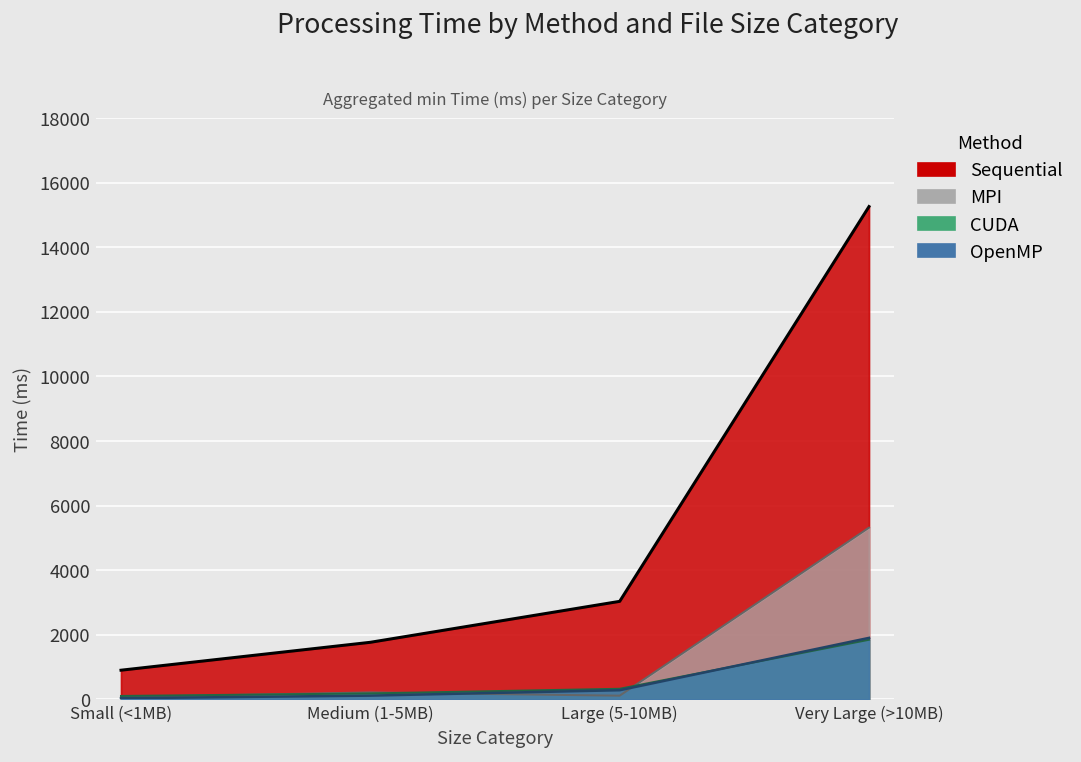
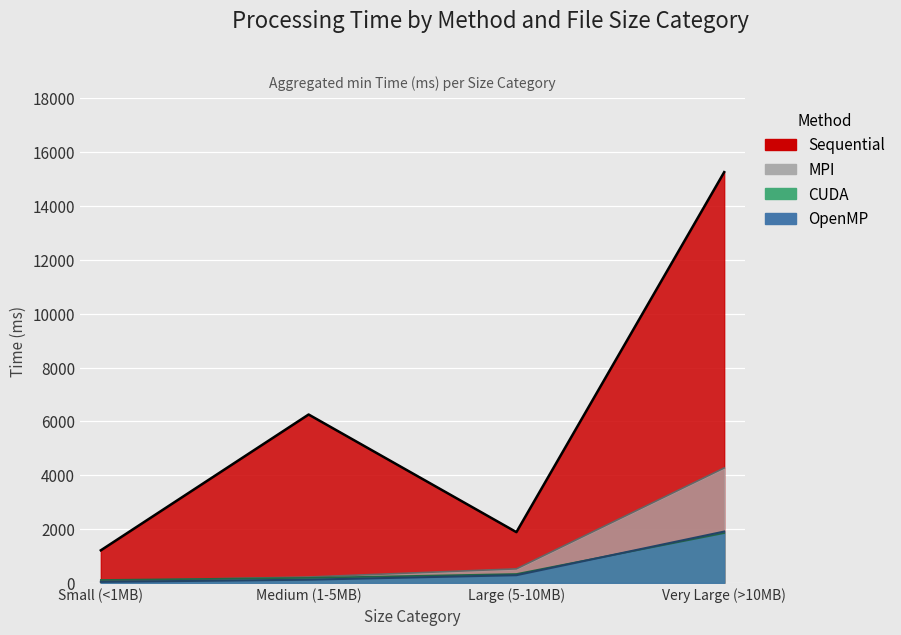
Sequential, Small (<1MB): 900 -> 1200
Sequential, Medium (1-5MB): 1800 -> 6300
Sequential, Large (5-10MB): 3000 -> 1900
MPI, Large (5-10MB): 100 -> 500
MPI, Very Large (>10MB): 5300 -> 4300
